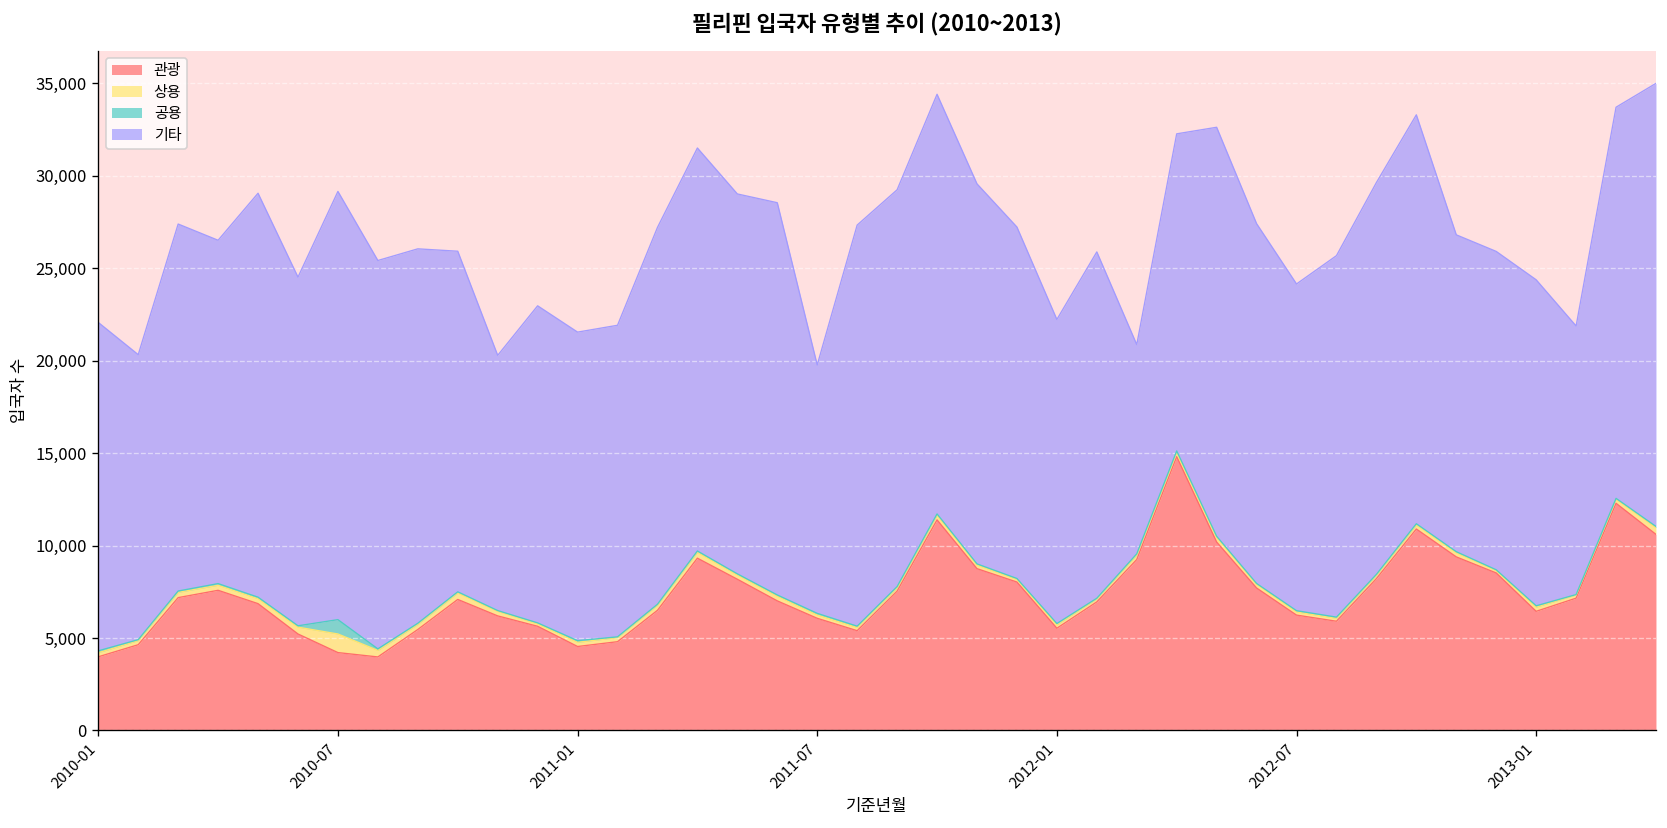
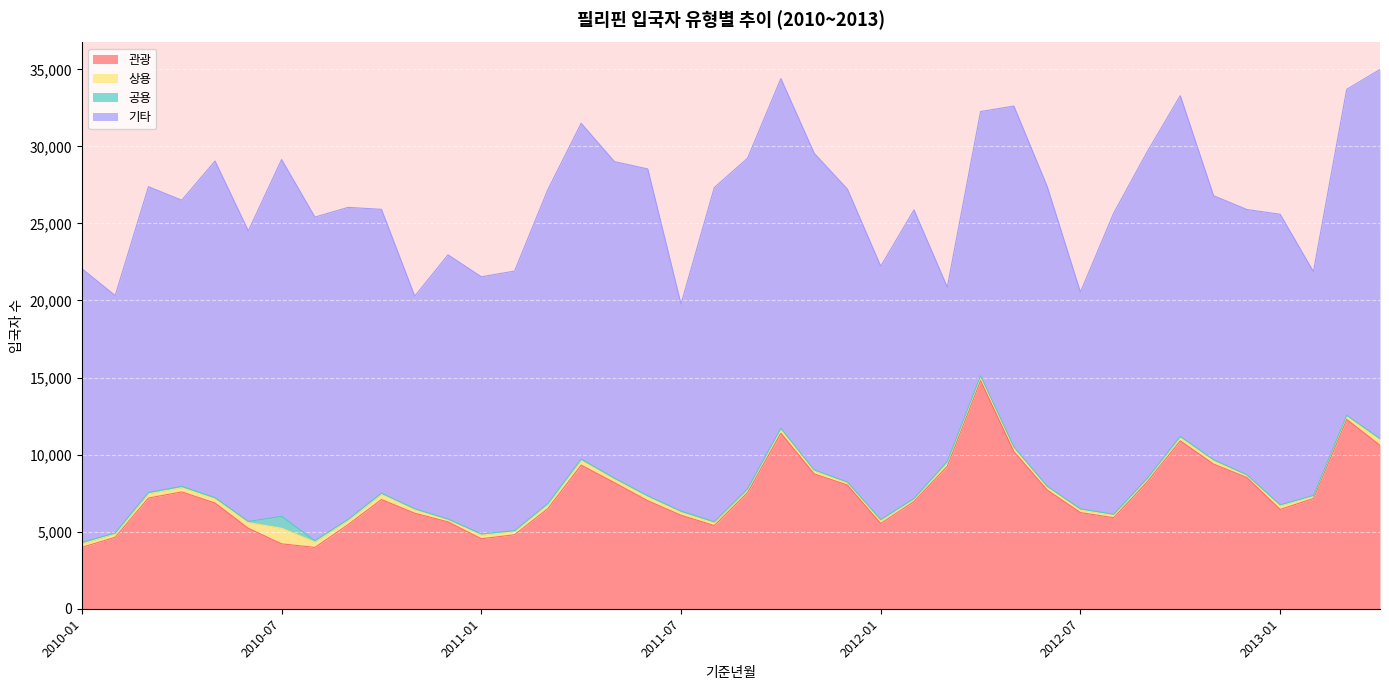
기타, 2012-07: 17,700 -> 14,100
기타, 2013-01: 17,600 -> 18,900
